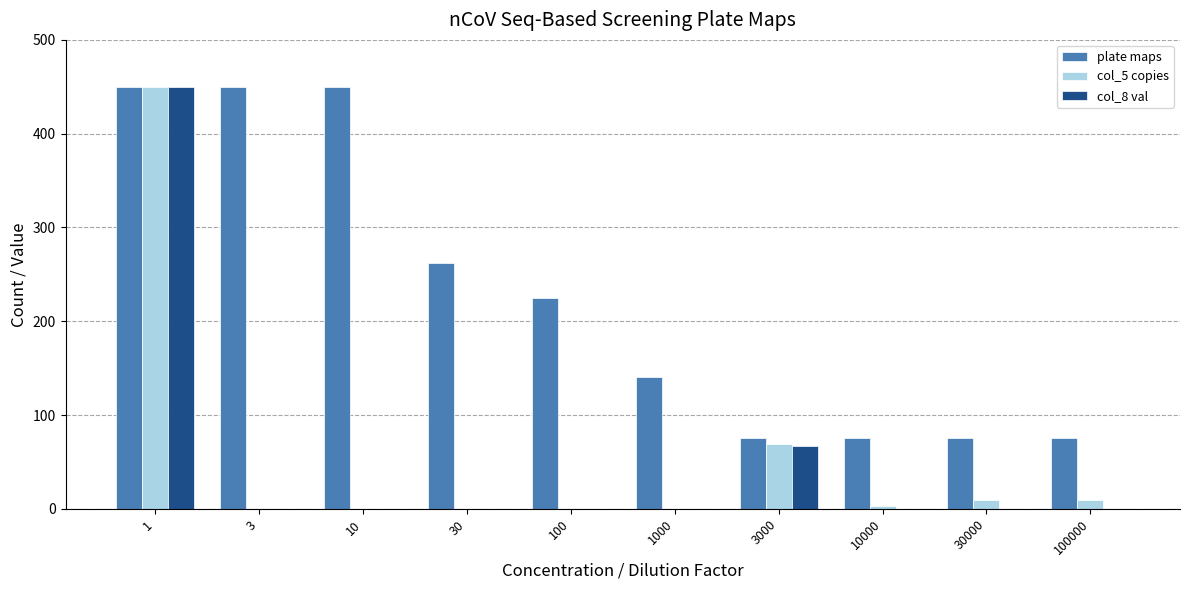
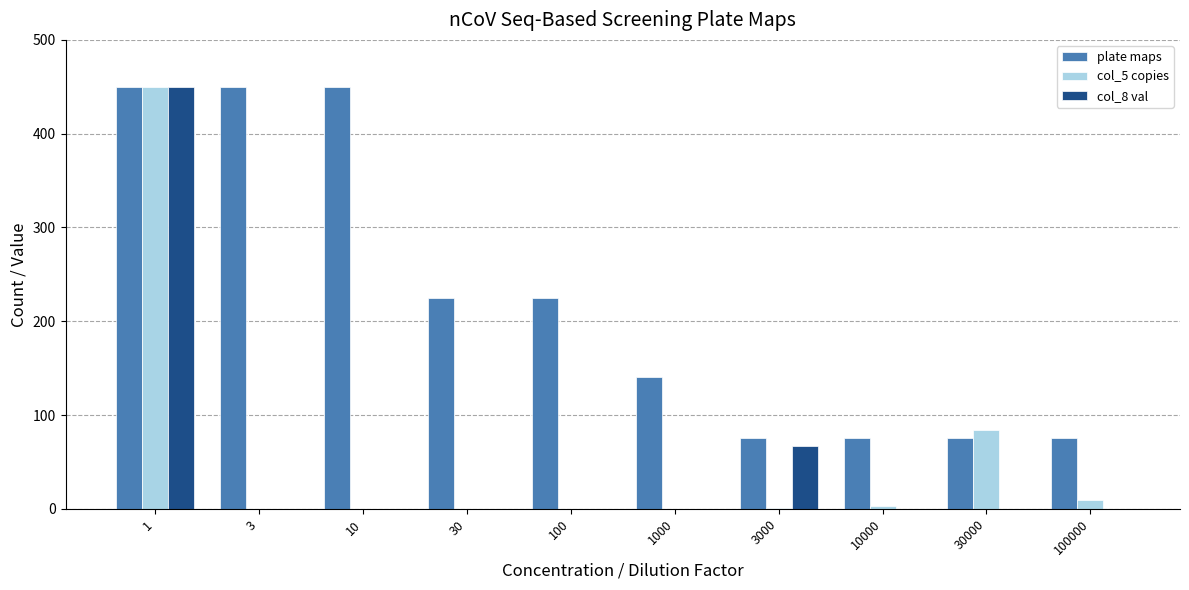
plate maps, 30: 260 -> 230
col_5 copies, 3000: 70 -> 0
col_5 copies, 30000: 10 -> 80
